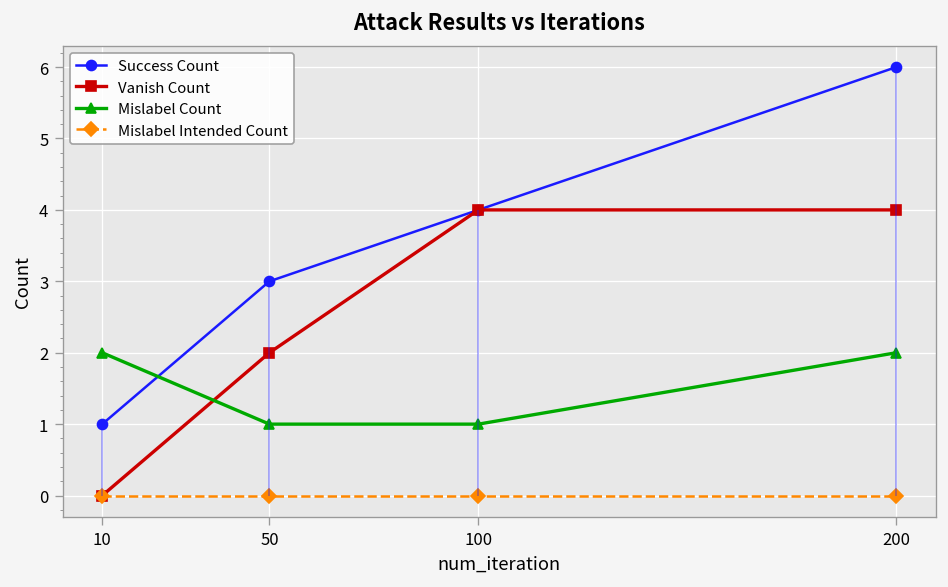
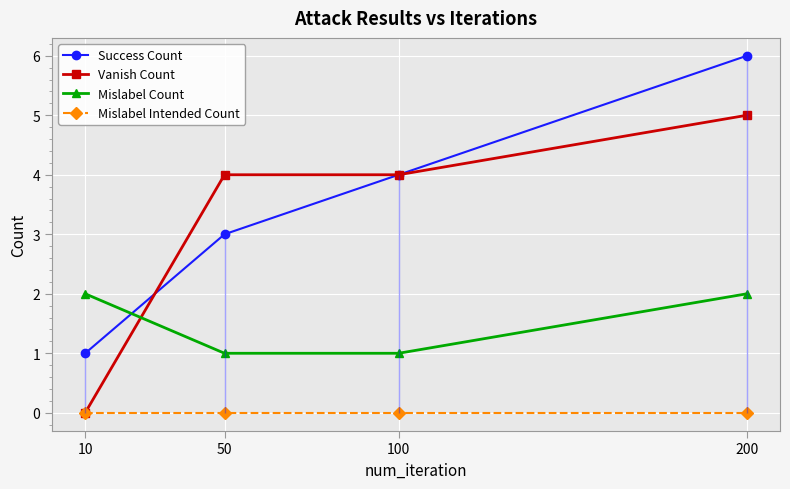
Vanish Count, 50: 2 -> 4
Vanish Count, 200: 4 -> 5
